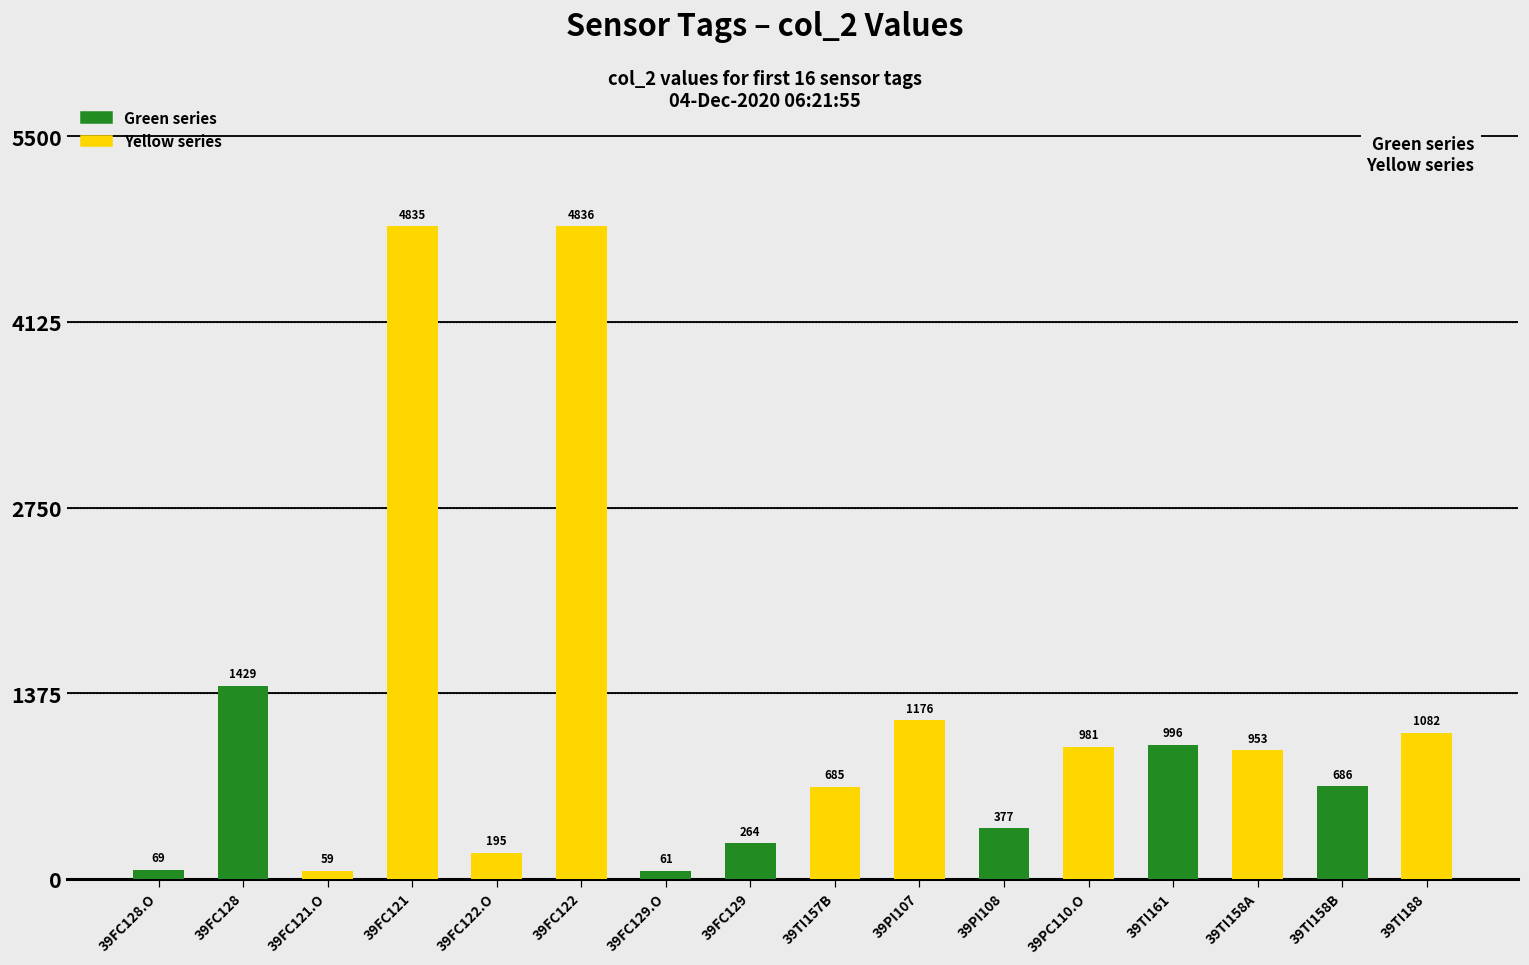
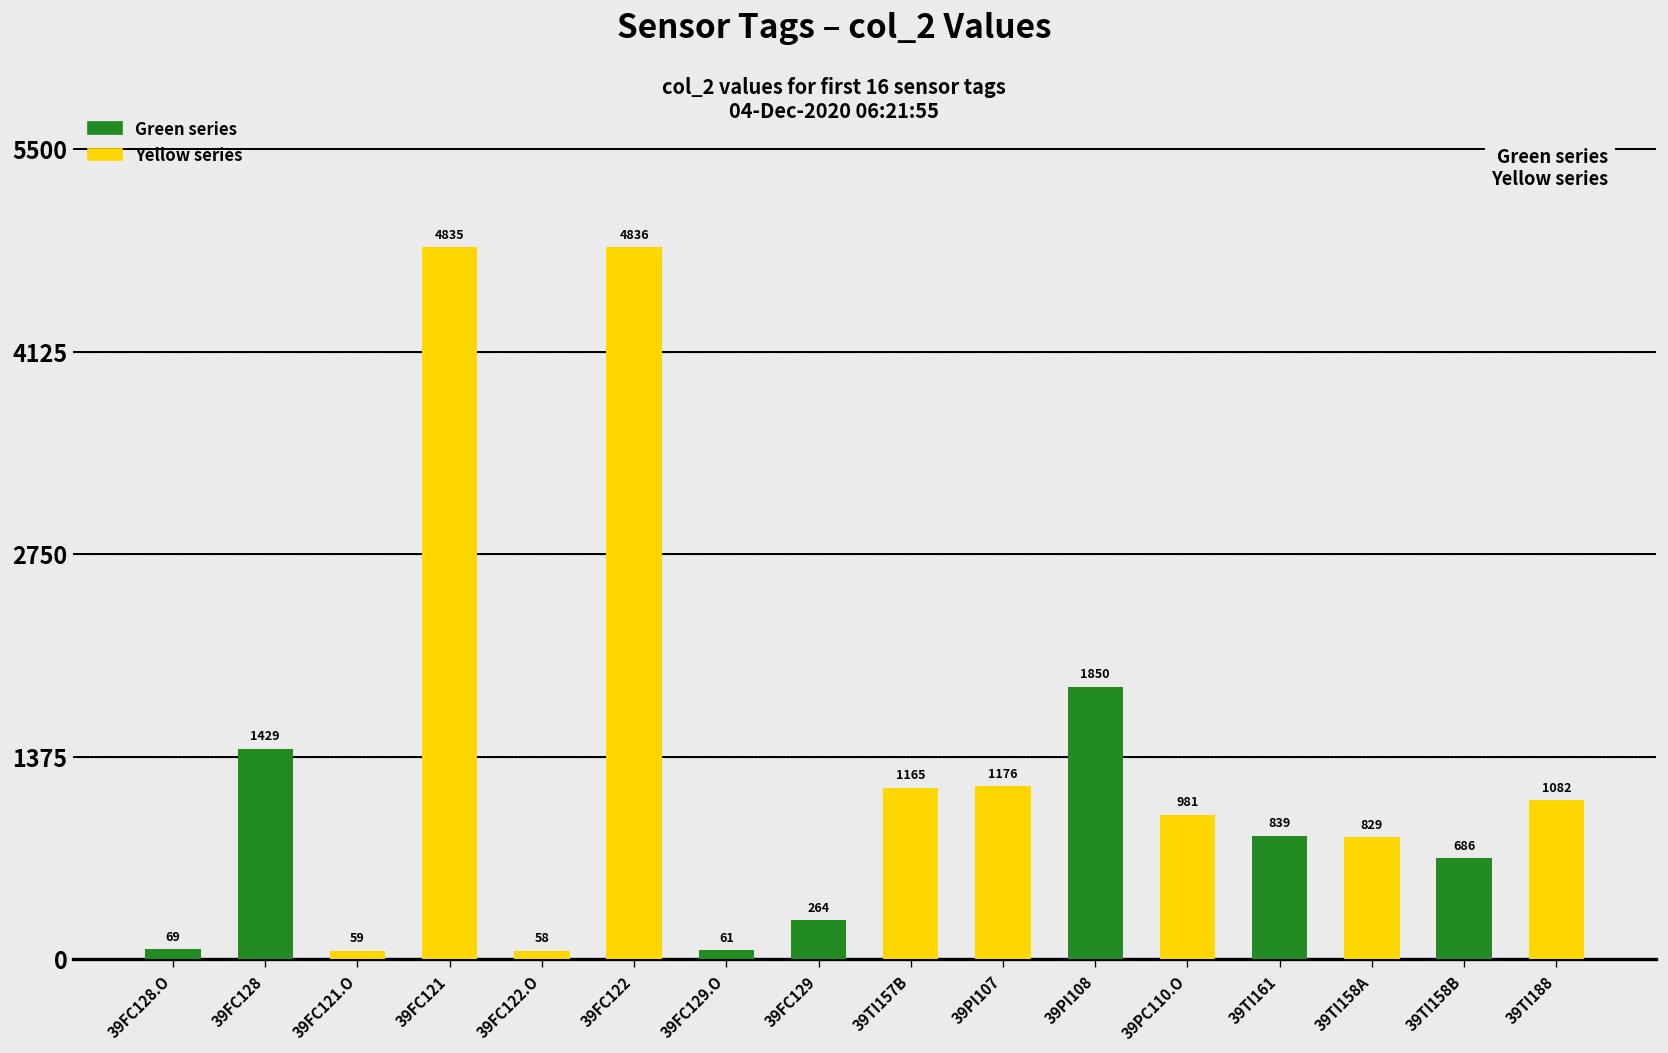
39FC122.O: 195 -> 58
39TI157B: 685 -> 1165
39PI108: 377 -> 1850
39TI161: 996 -> 839
39TI158A: 953 -> 829
